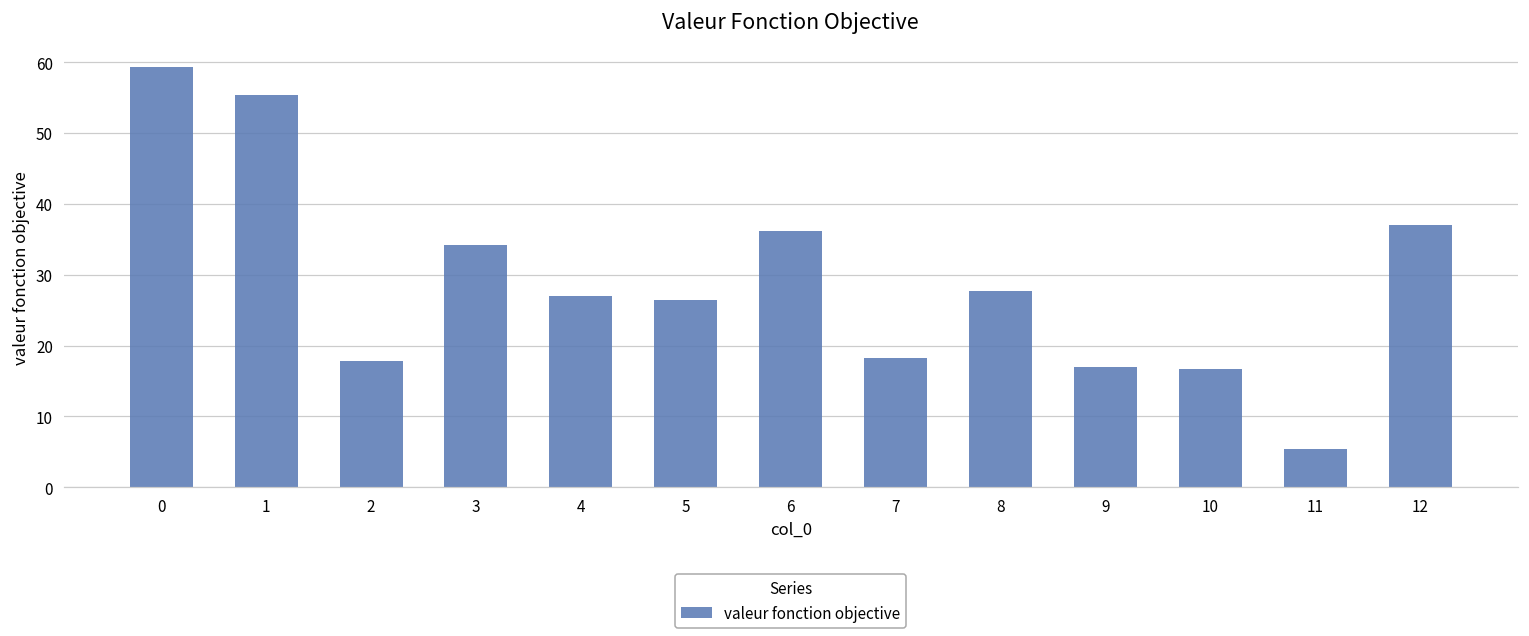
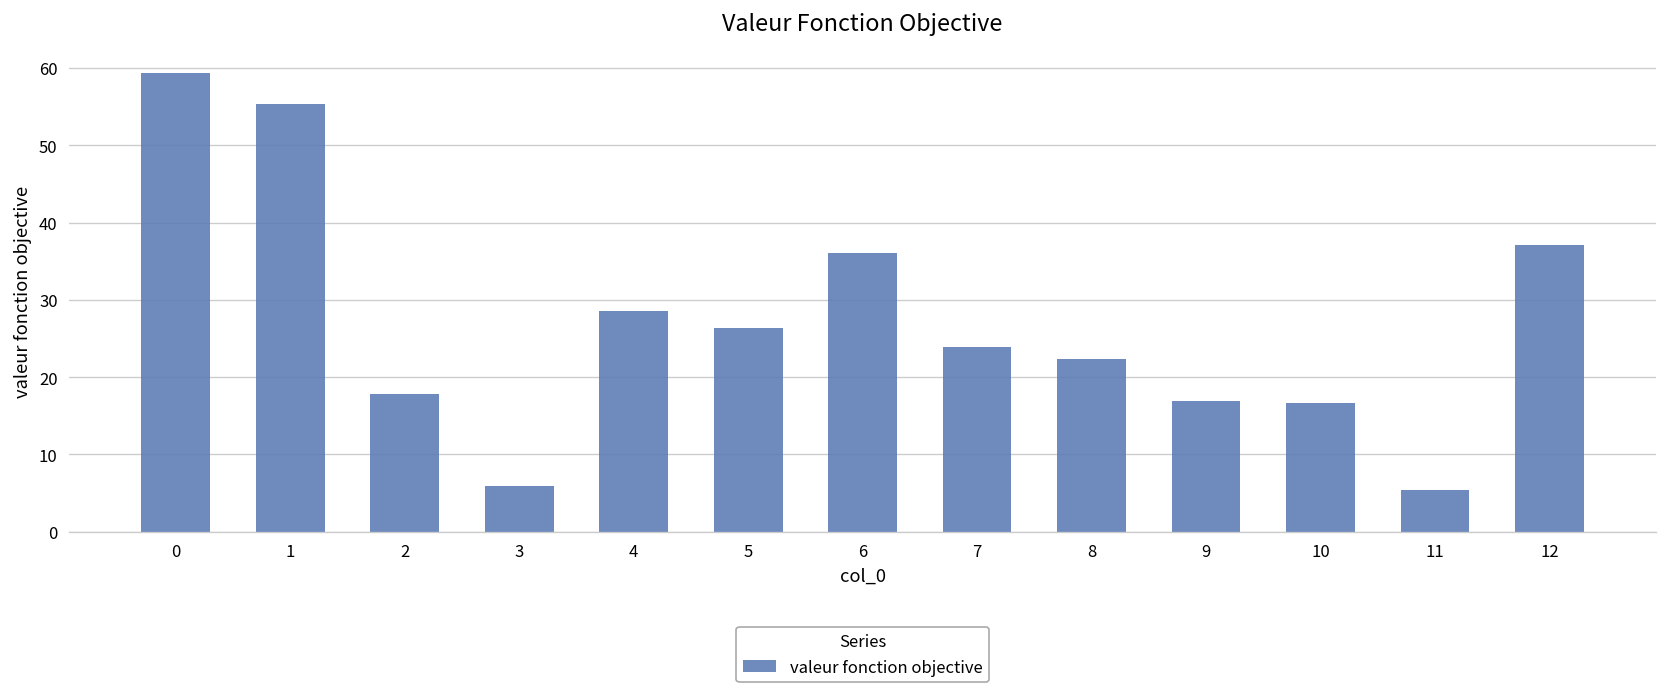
3: 34 -> 6
4: 27 -> 29
7: 18 -> 24
8: 28 -> 22
